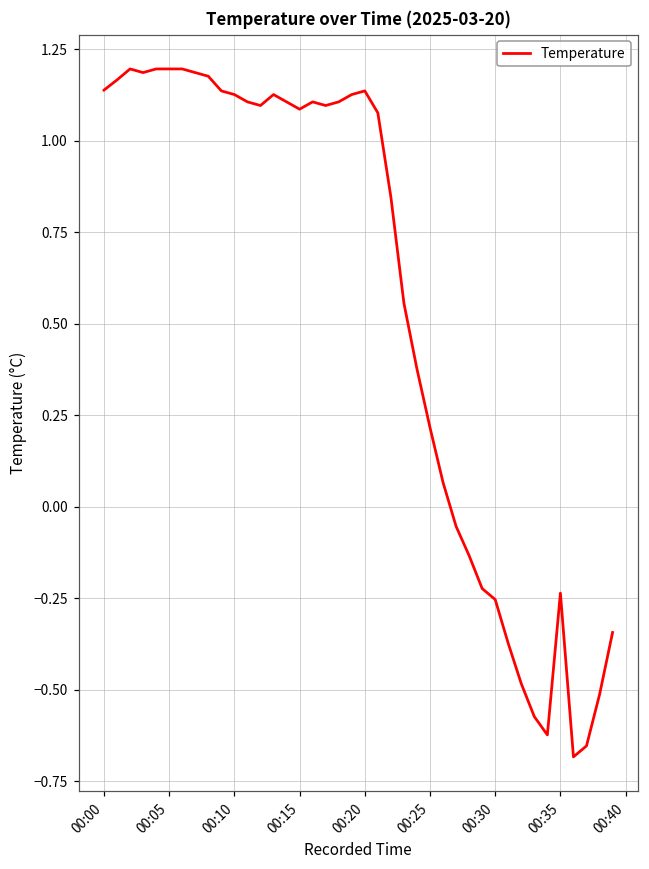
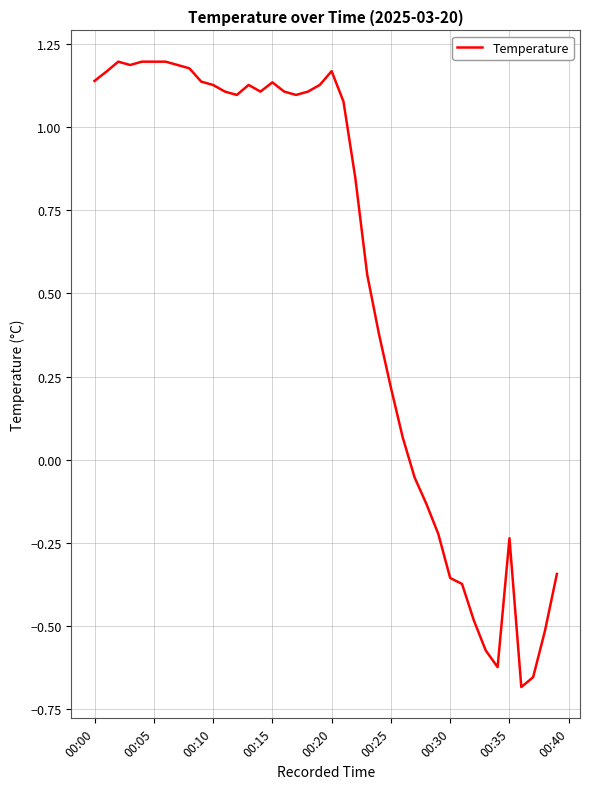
00:15: 1.09 -> 1.13
00:20: 1.14 -> 1.17
00:30: -0.25 -> -0.36
